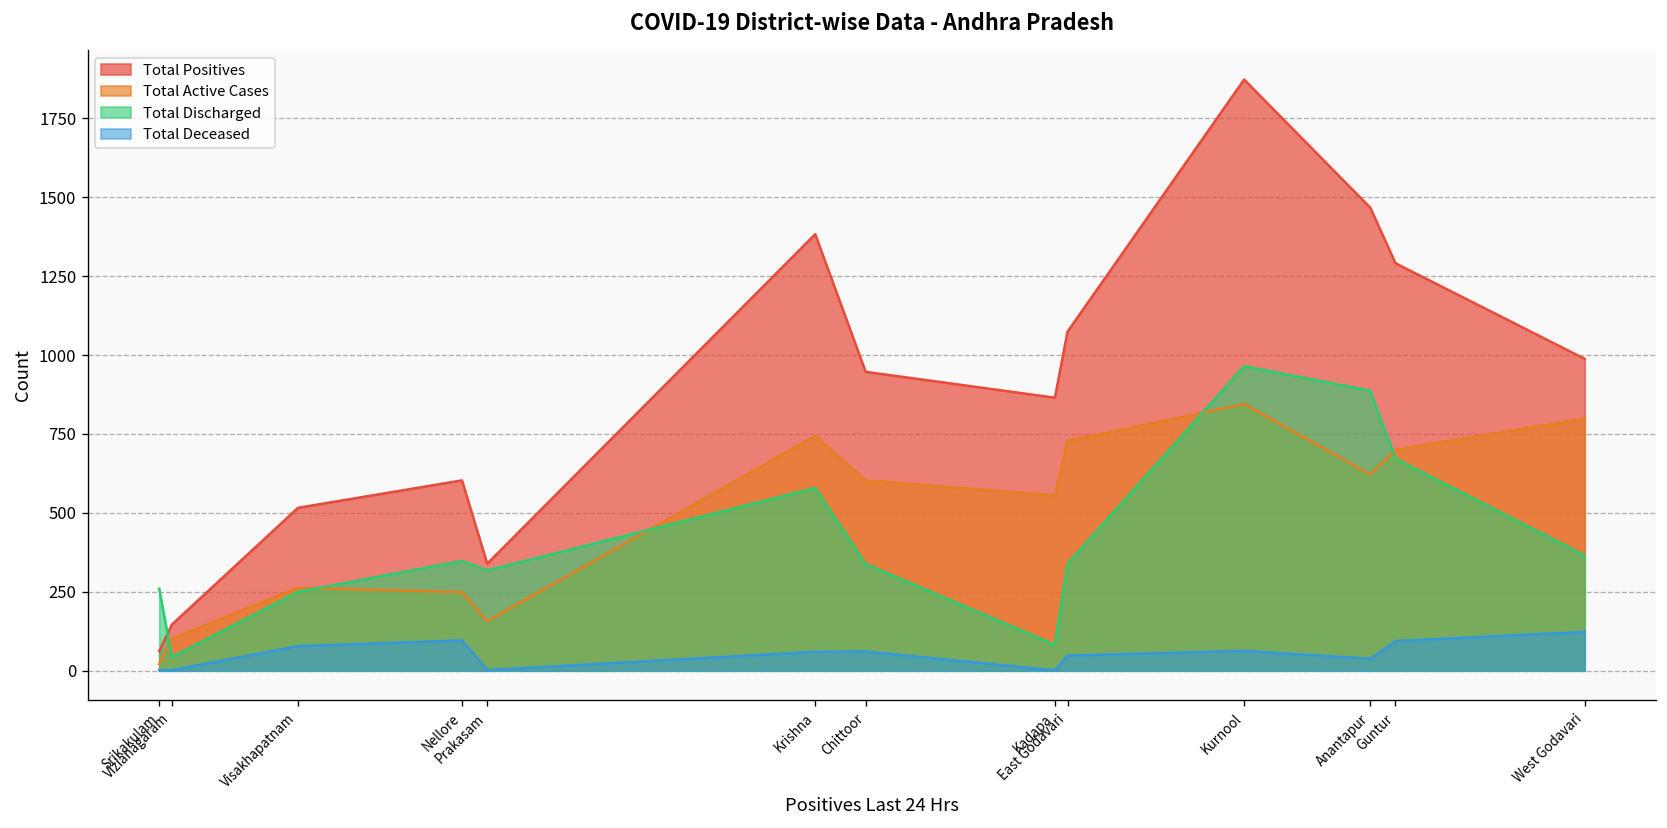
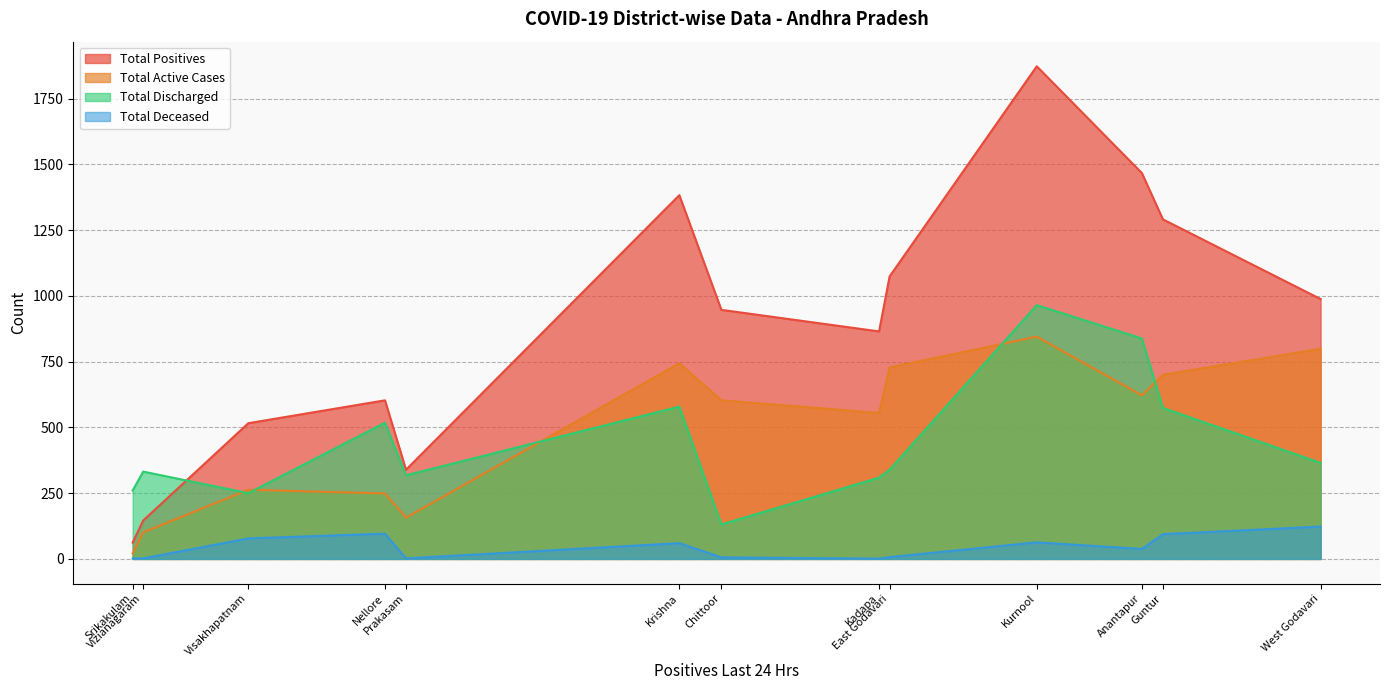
Total Discharged, Vizianagaram: 40 -> 330
Total Discharged, Nellore: 350 -> 520
Total Discharged, Chittoor: 340 -> 130
Total Deceased, Chittoor: 60 -> 10
Total Discharged, Kadapa: 80 -> 310
Total Deceased, East Godavari: 50 -> 10
Total Discharged, Anantapur: 890 -> 840
Total Discharged, Guntur: 670 -> 570
